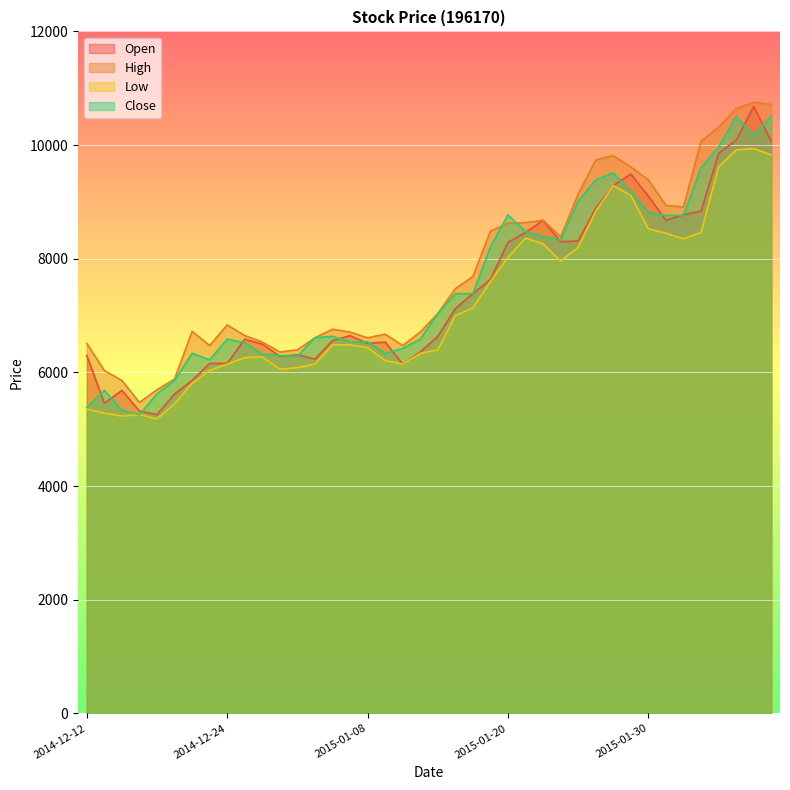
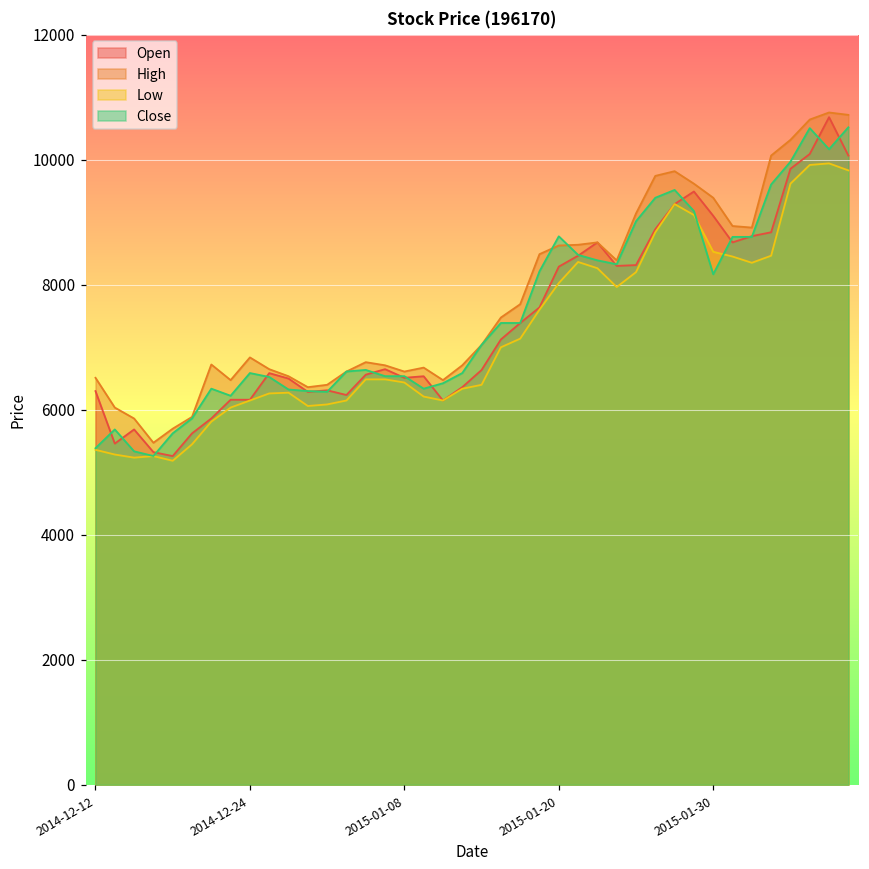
Close, 2015-01-30: 8800 -> 8200
